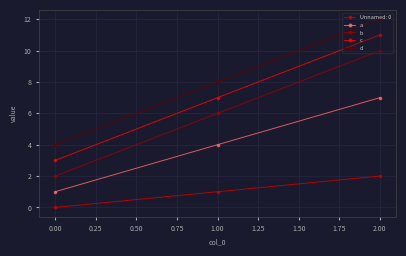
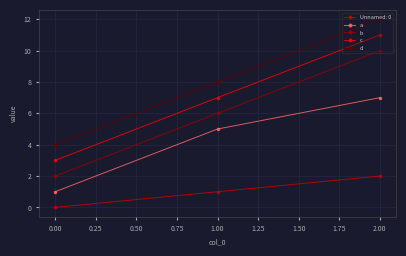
a, 1.00: 4 -> 5
